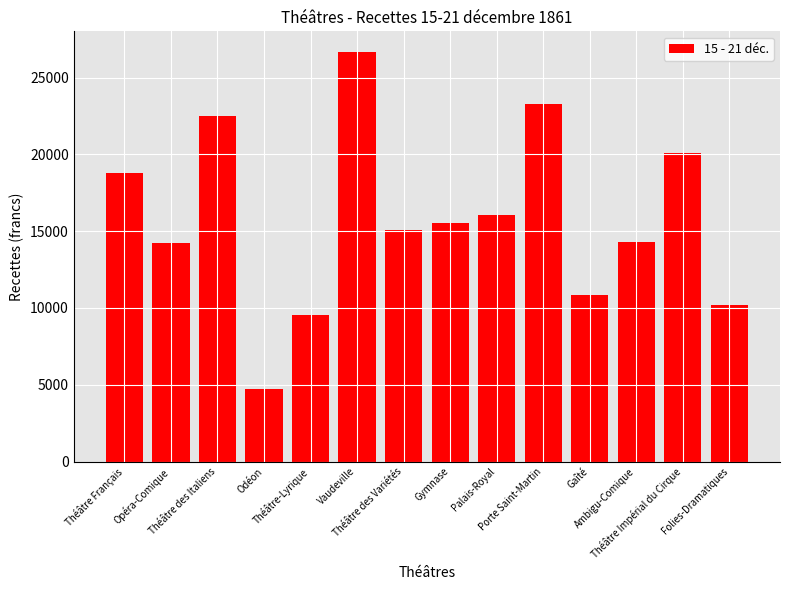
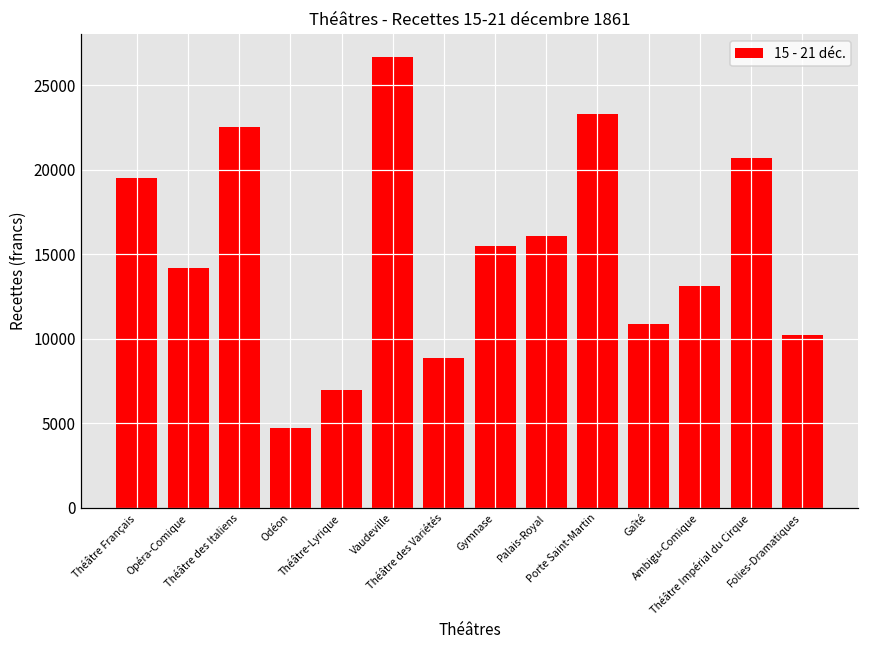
Théâtre Français: 18800 -> 19500
Théâtre-Lyrique: 9500 -> 6900
Théâtre des Variétés: 15100 -> 8900
Ambigu-Comique: 14300 -> 13100
Théâtre Impérial du Cirque: 20100 -> 20700
